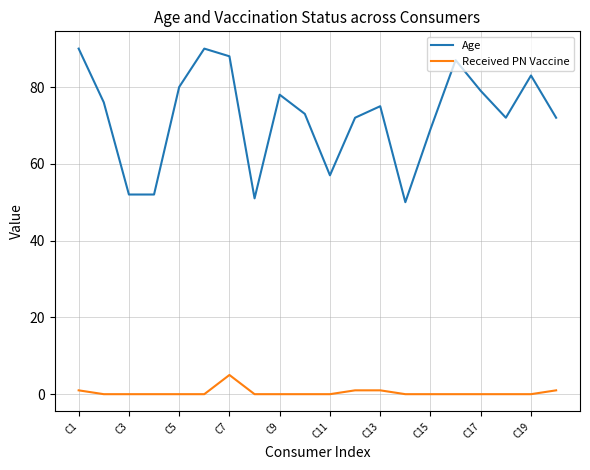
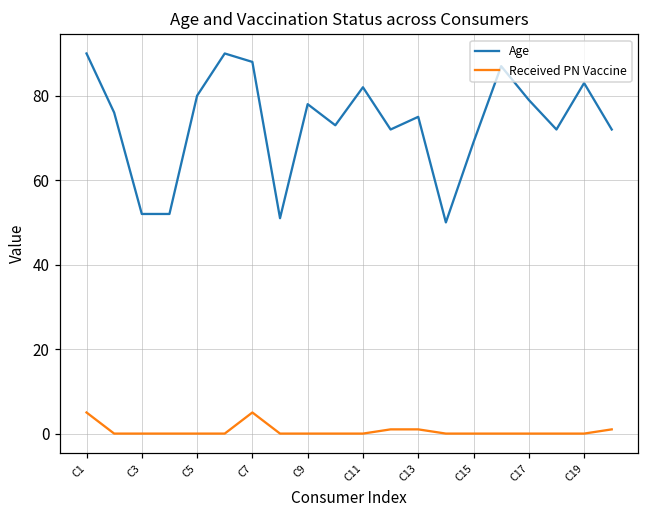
Received PN Vaccine, C1: 1 -> 5
Age, C11: 57 -> 82
